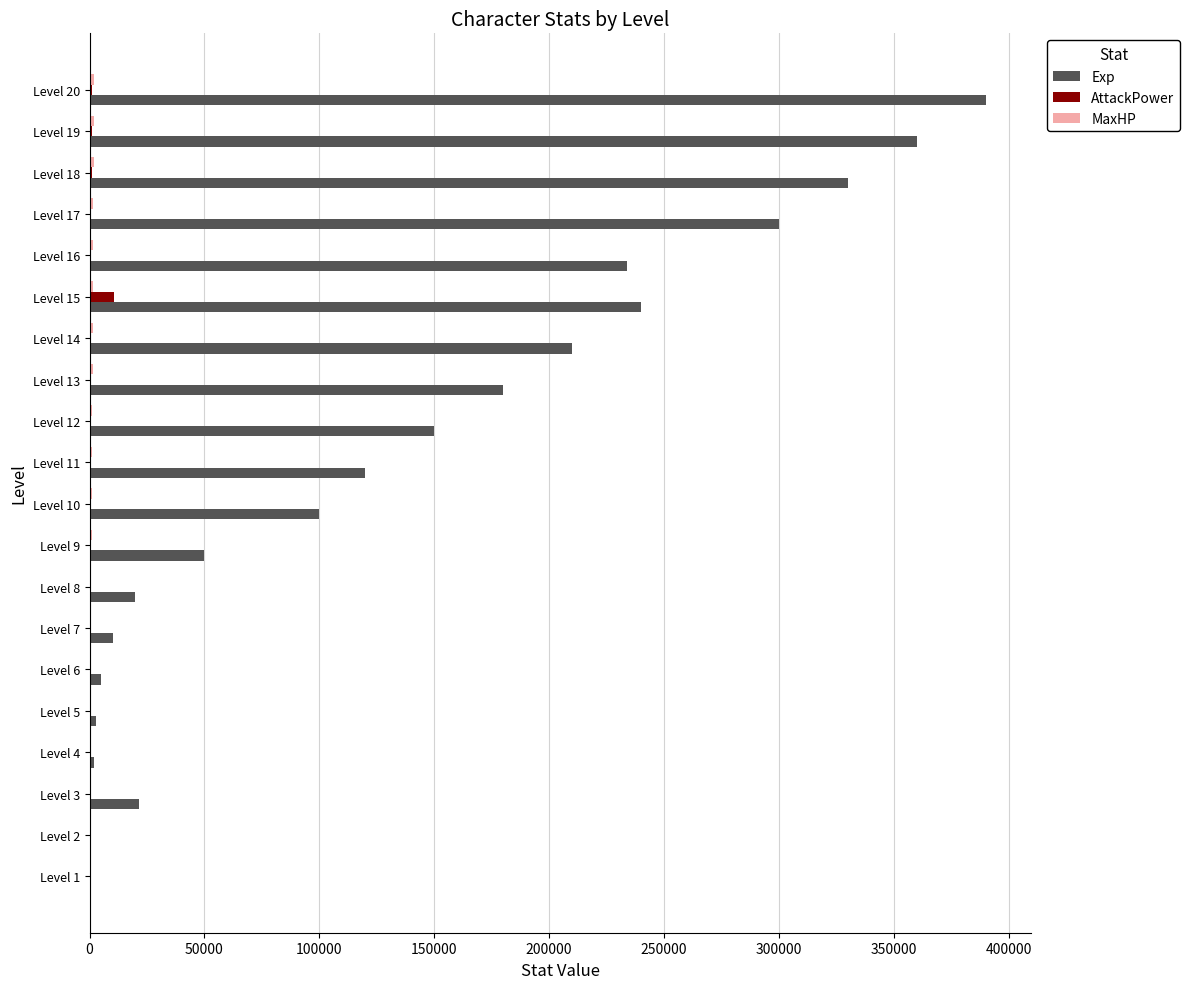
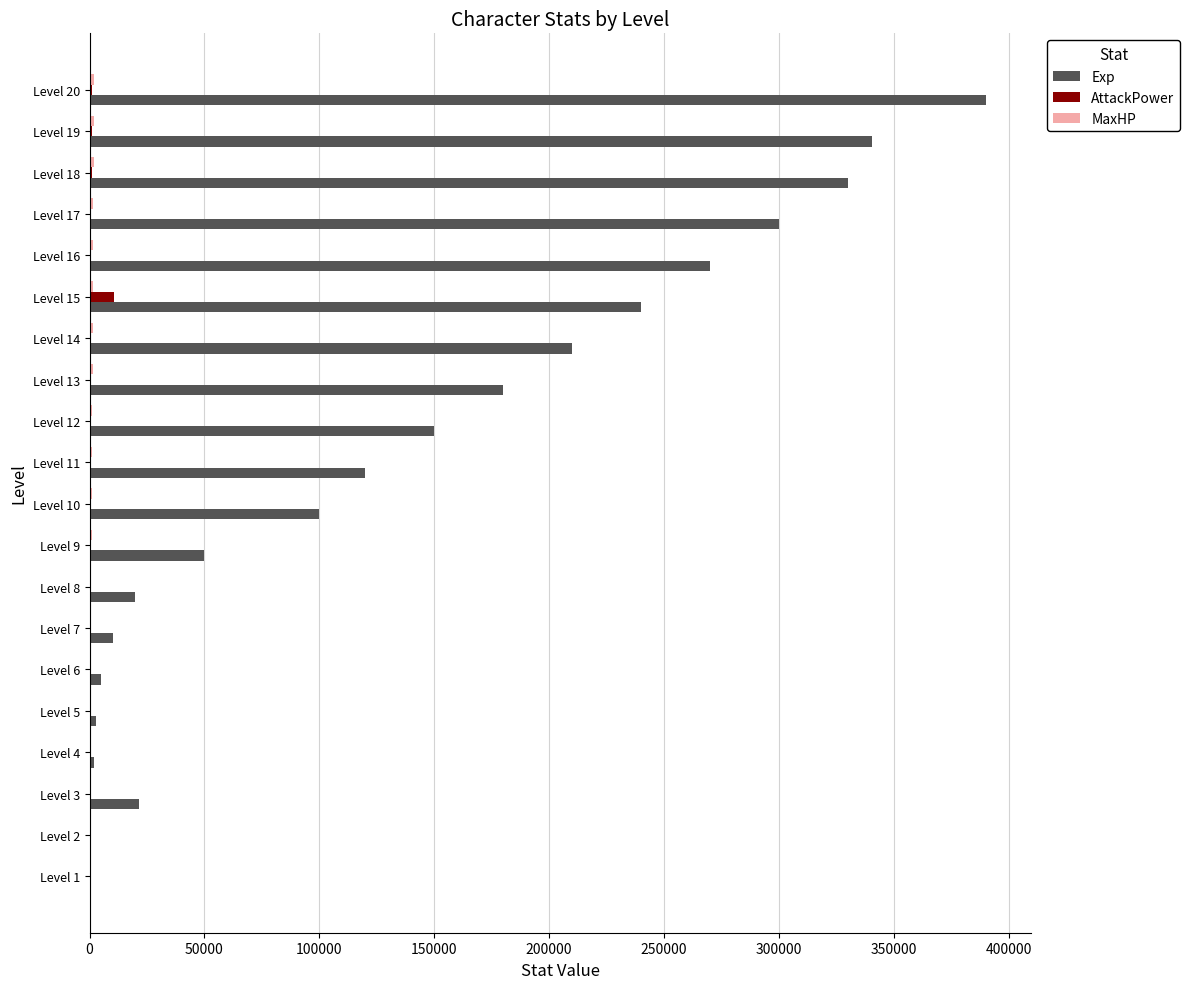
Exp, Level 19: 360000 -> 341000
Exp, Level 16: 234000 -> 270000
